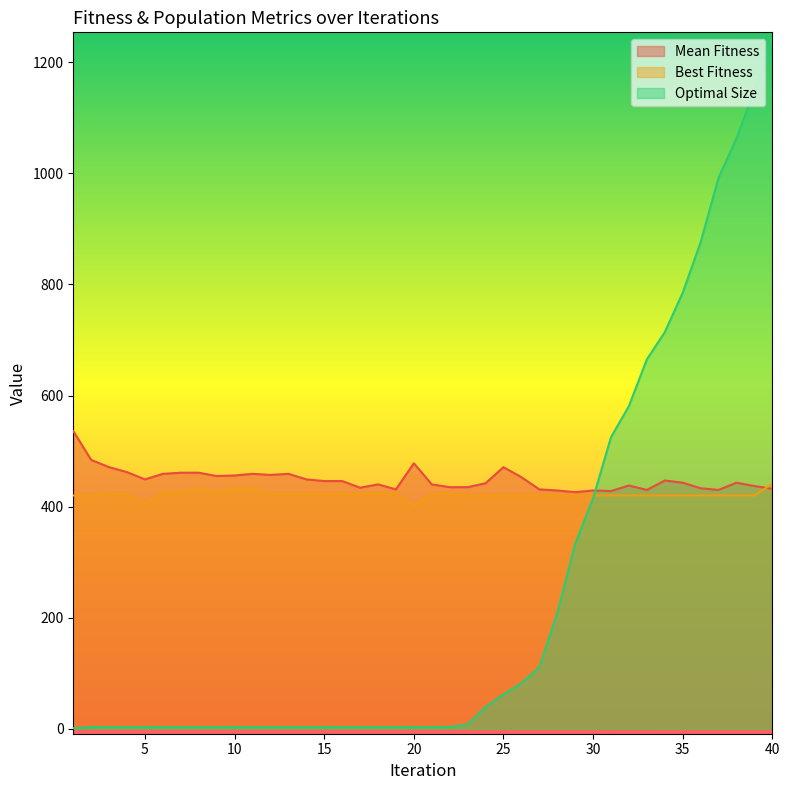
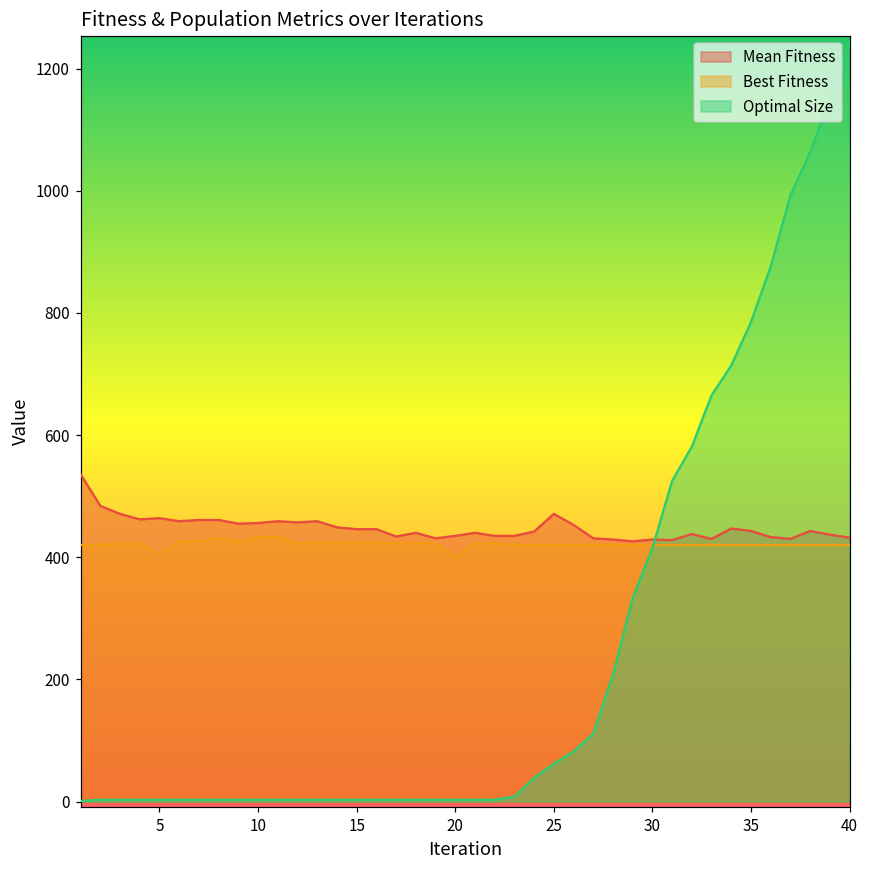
Mean Fitness, 5: 450 -> 460
Mean Fitness, 20: 480 -> 440
Best Fitness, 40: 440 -> 420
